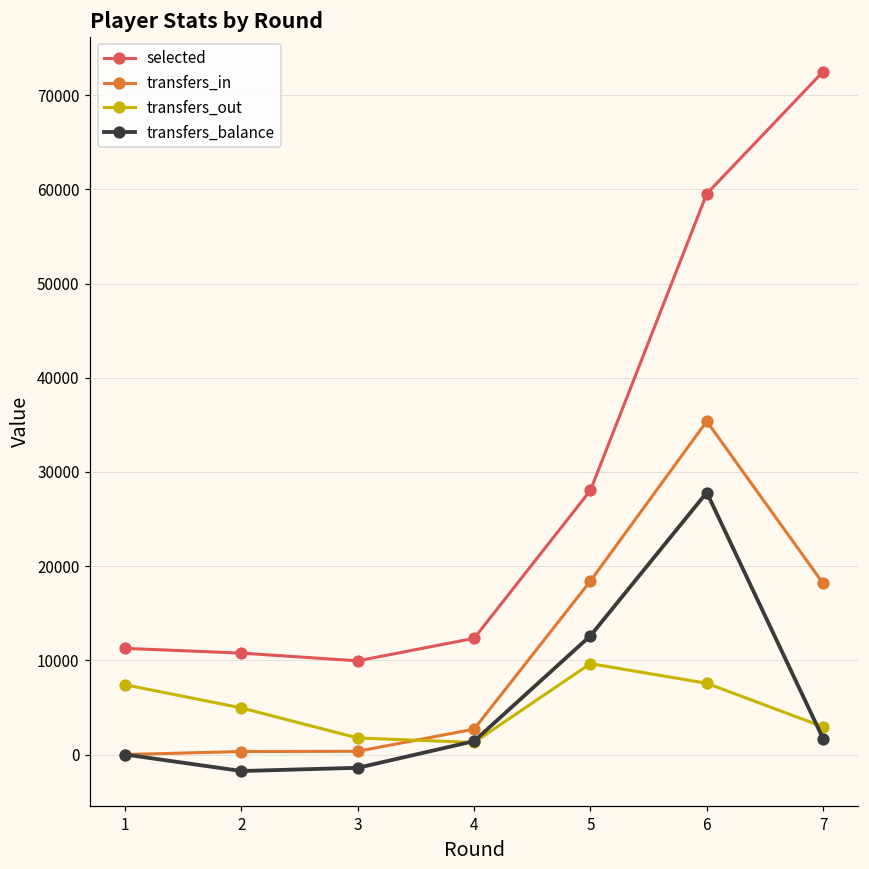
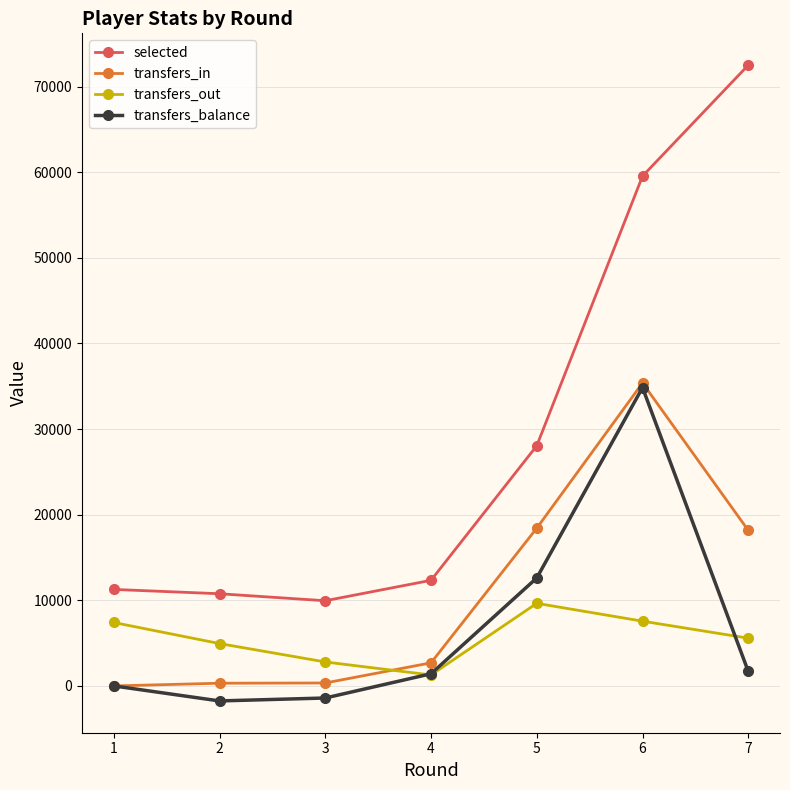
transfers_out, 3: 2000 -> 3000
transfers_balance, 6: 28000 -> 35000
transfers_out, 7: 3000 -> 6000
